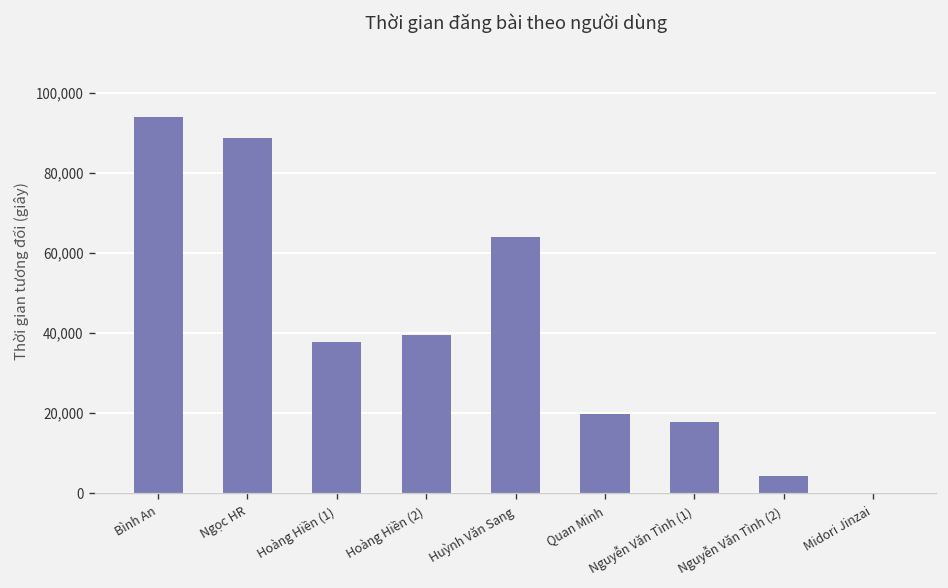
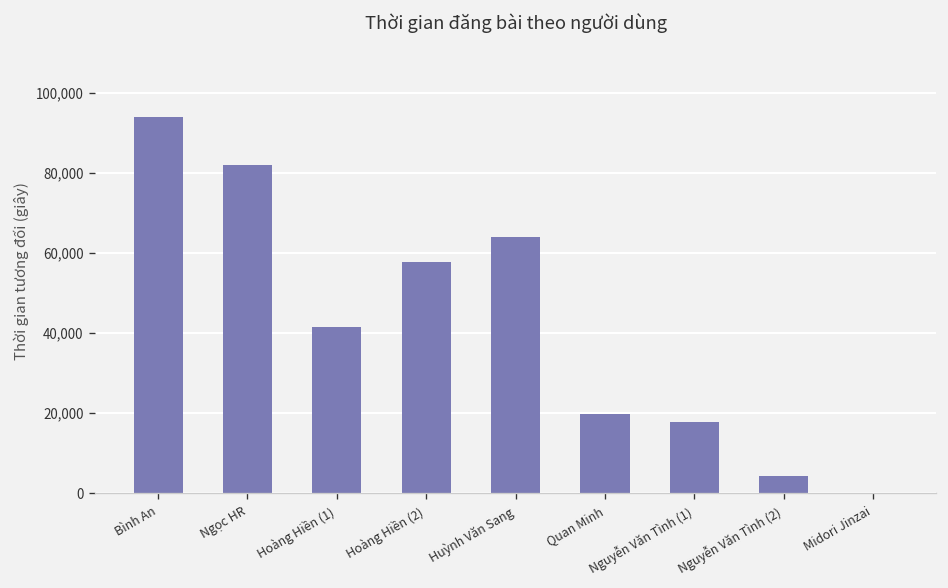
Ngọc HR: 89,000 -> 82,000
Hoàng Hiền (1): 38,000 -> 42,000
Hoàng Hiền (2): 39,000 -> 58,000
